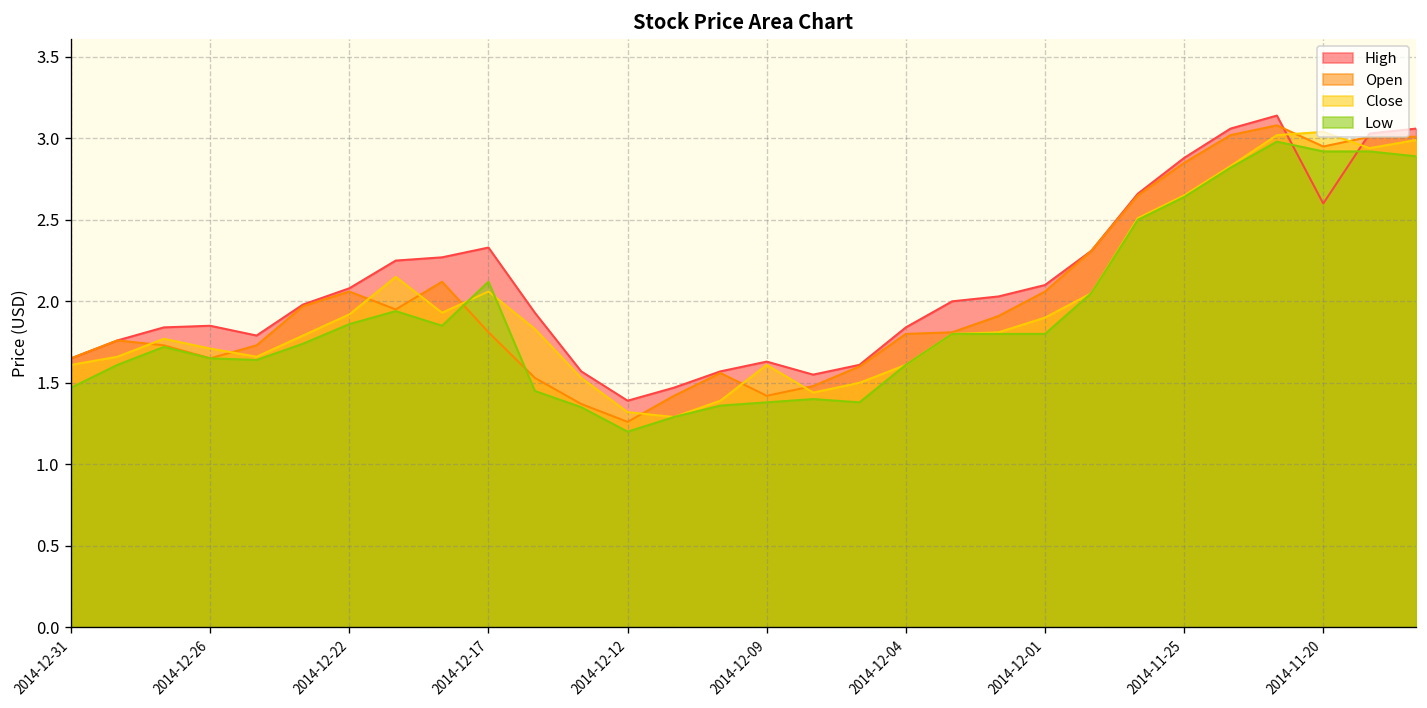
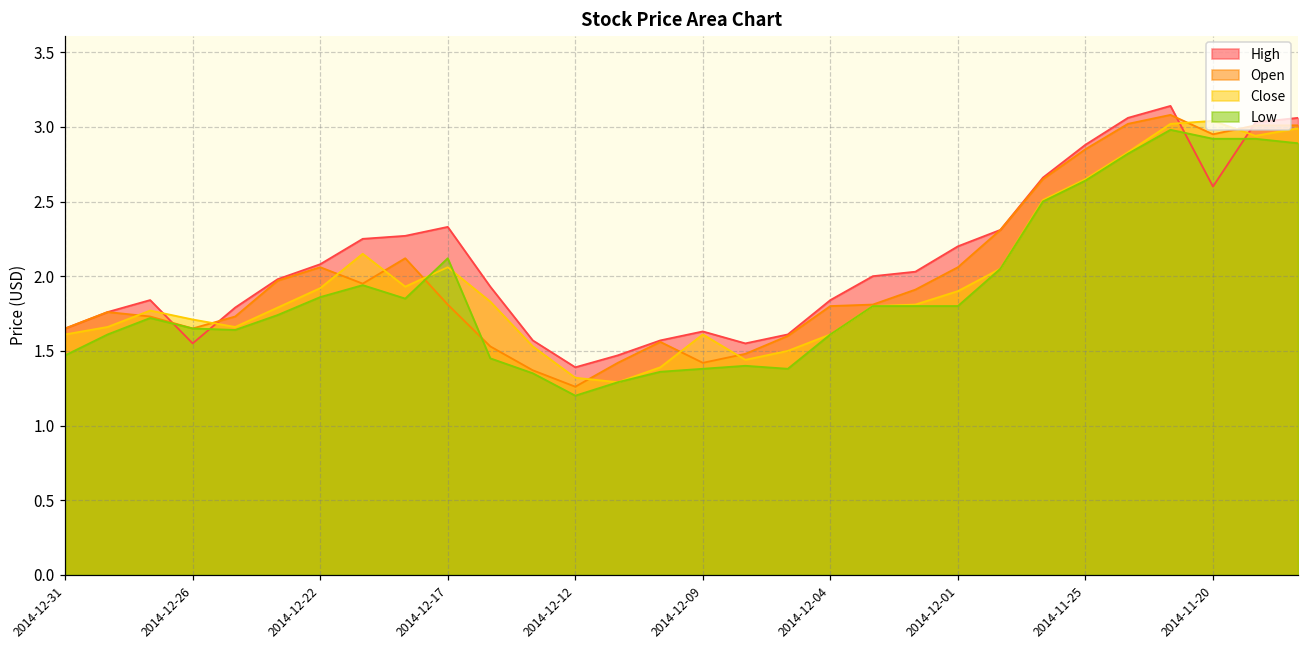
High, 2014-12-26: 1.85 -> 1.55
High, 2014-12-01: 2.1 -> 2.2
